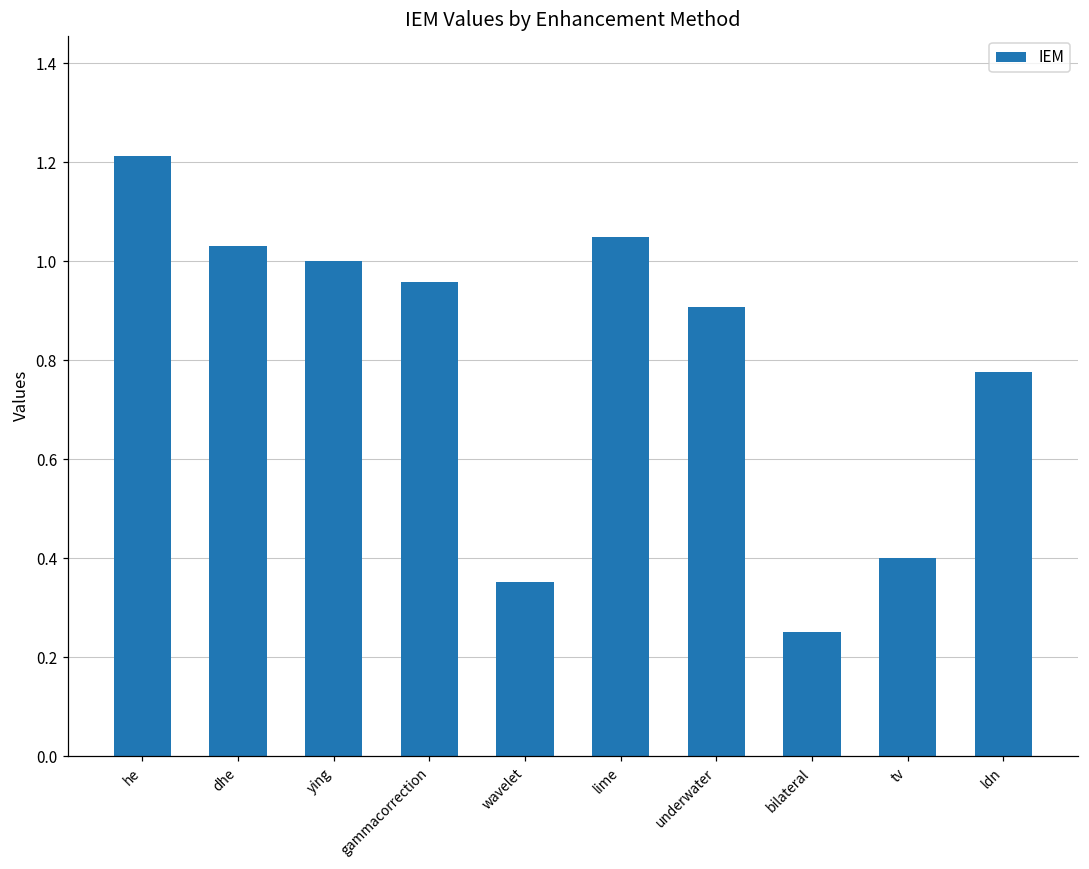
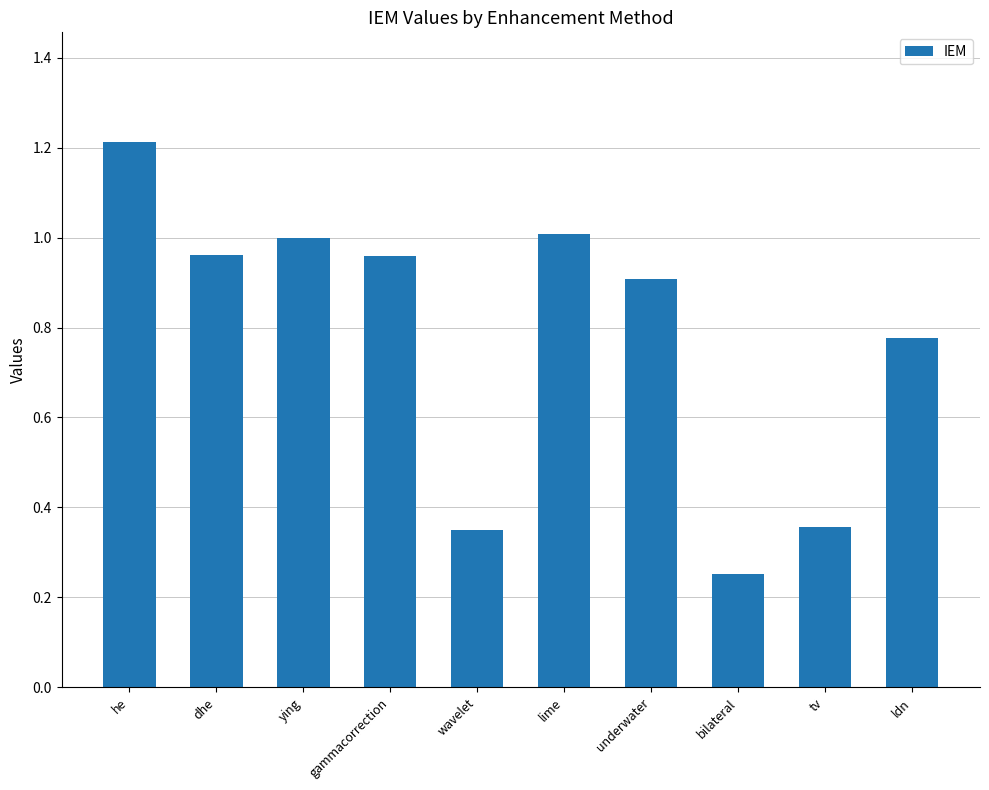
dhe: 1.03 -> 0.96
lime: 1.05 -> 1.01
tv: 0.40 -> 0.36
